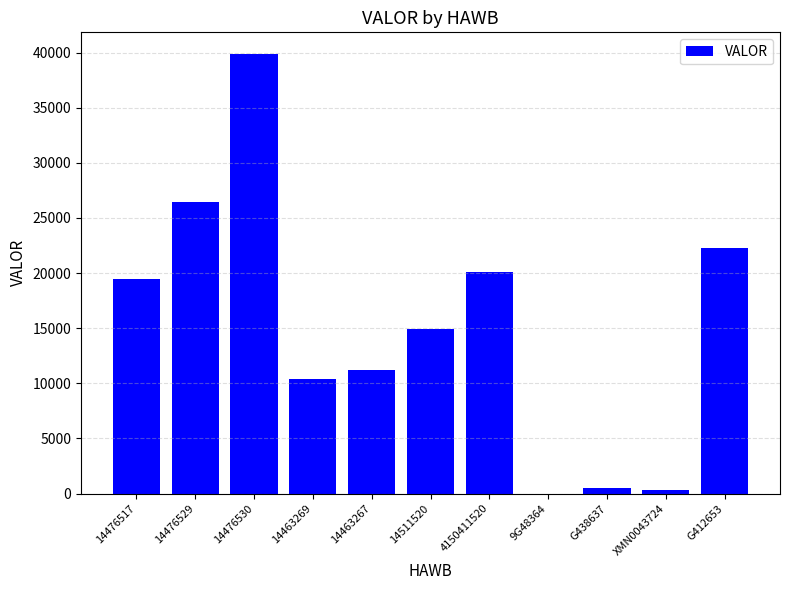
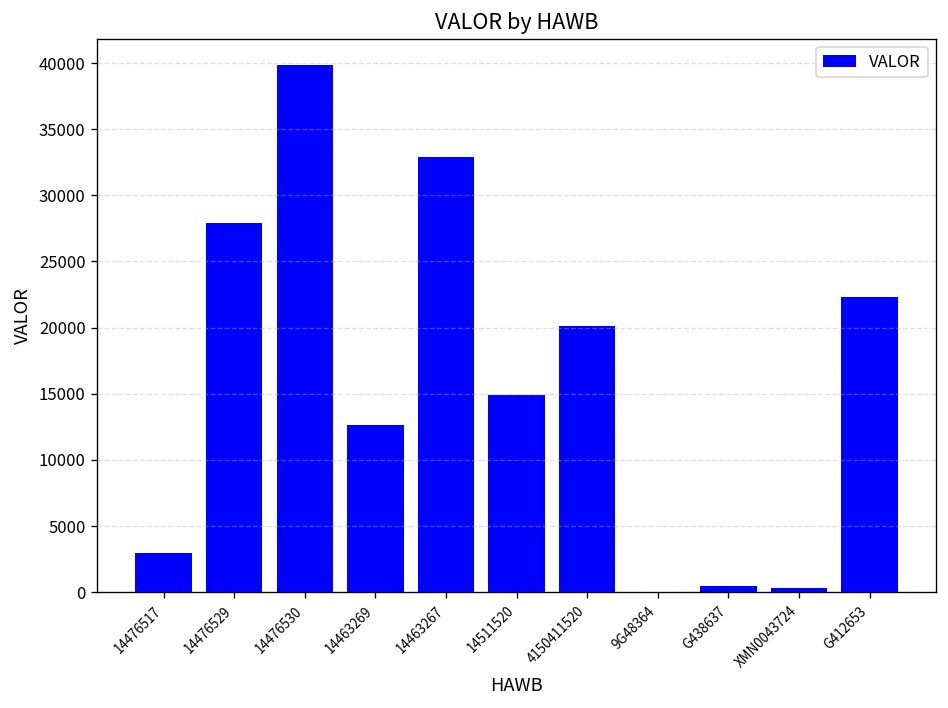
14476517: 19500 -> 2900
14476529: 26400 -> 27900
14463269: 10400 -> 12700
14463267: 11200 -> 32900
